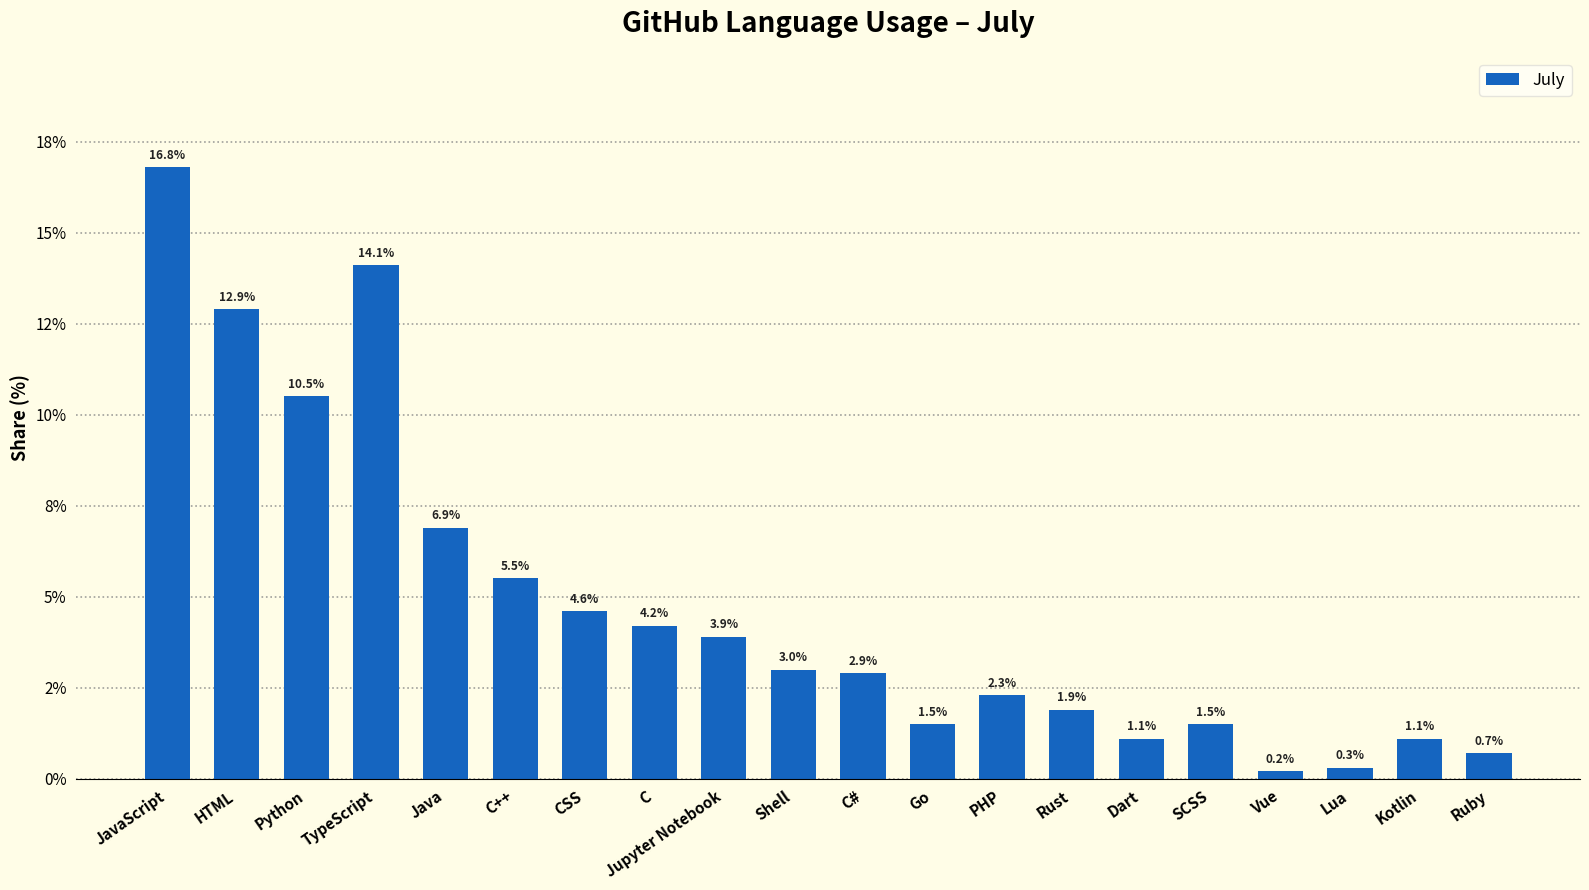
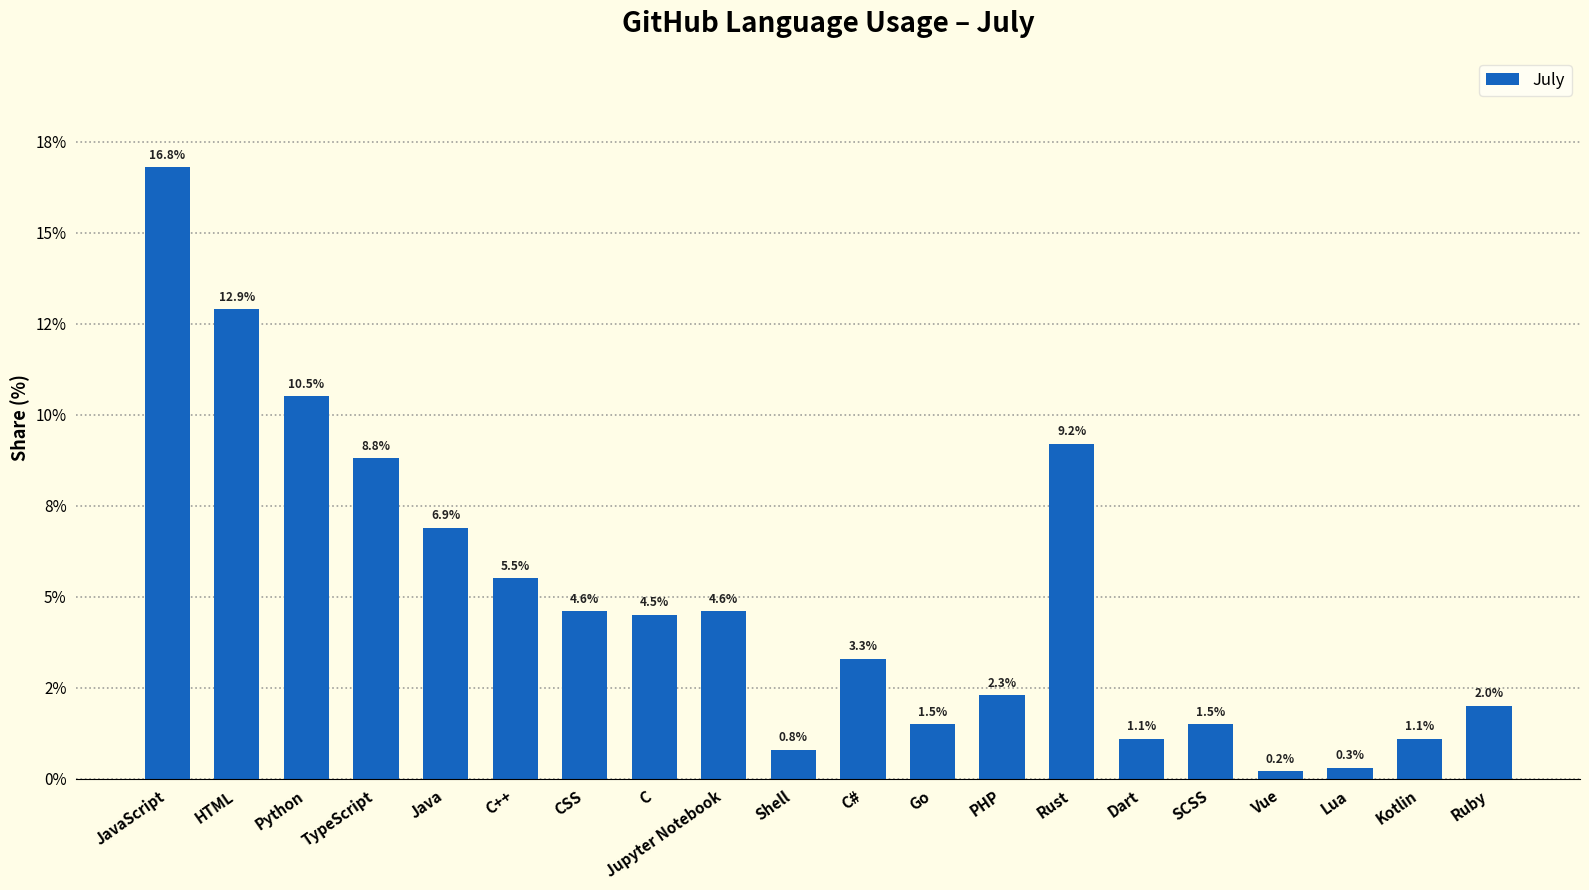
TypeScript: 14.1% -> 8.8%
C: 4.2% -> 4.5%
Jupyter Notebook: 3.9% -> 4.6%
Shell: 3.0% -> 0.8%
C#: 2.9% -> 3.3%
Rust: 1.9% -> 9.2%
Ruby: 0.7% -> 2.0%
